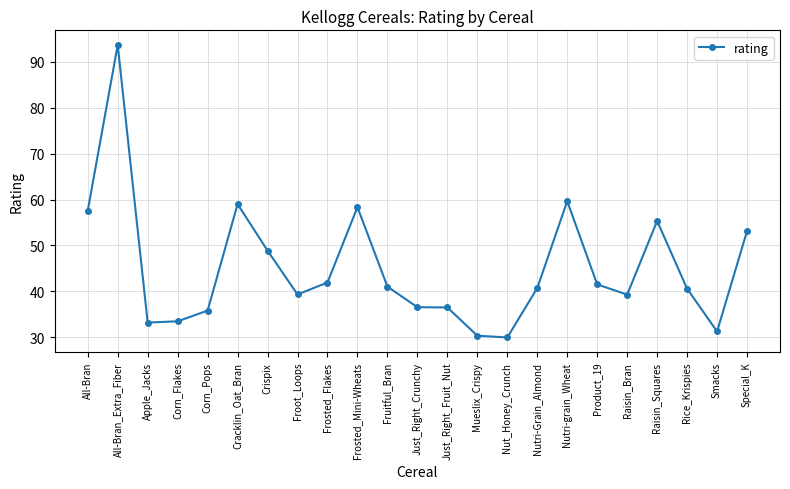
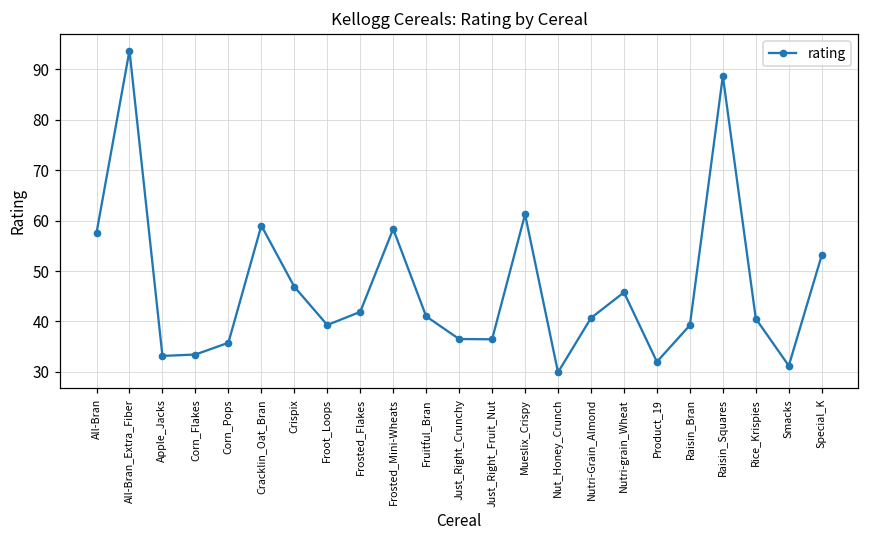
Crispix: 49 -> 47
Mueslix_Crispy: 30 -> 61
Nutri-grain_Wheat: 60 -> 46
Product_19: 42 -> 32
Raisin_Squares: 55 -> 89
